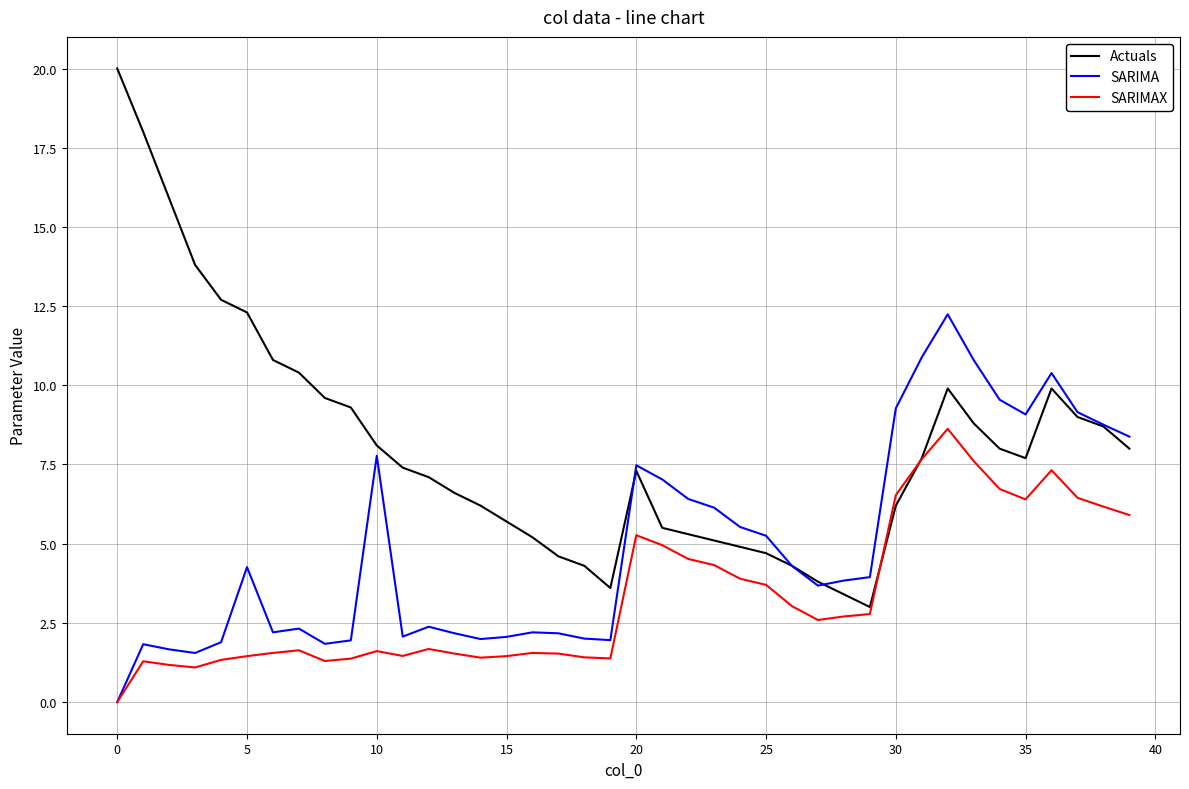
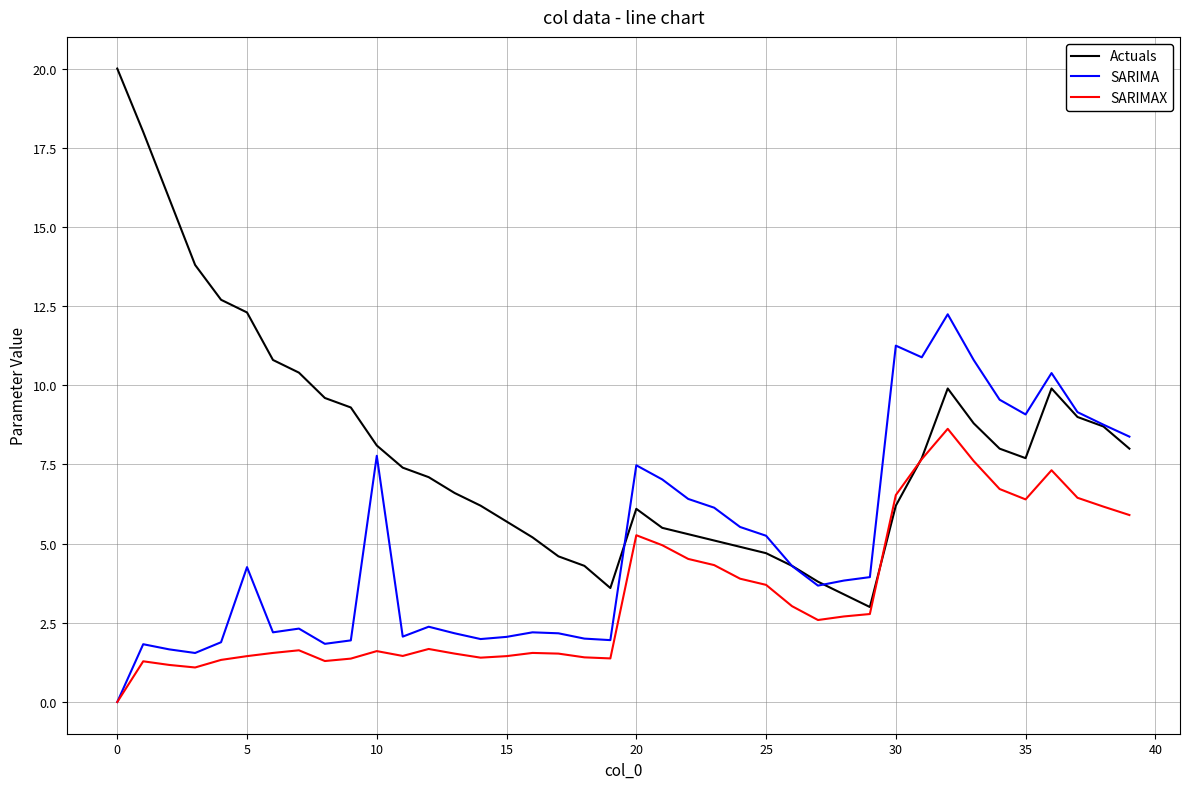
Actuals, 20: 7.3 -> 6.1
SARIMA, 30: 9.3 -> 11.3
